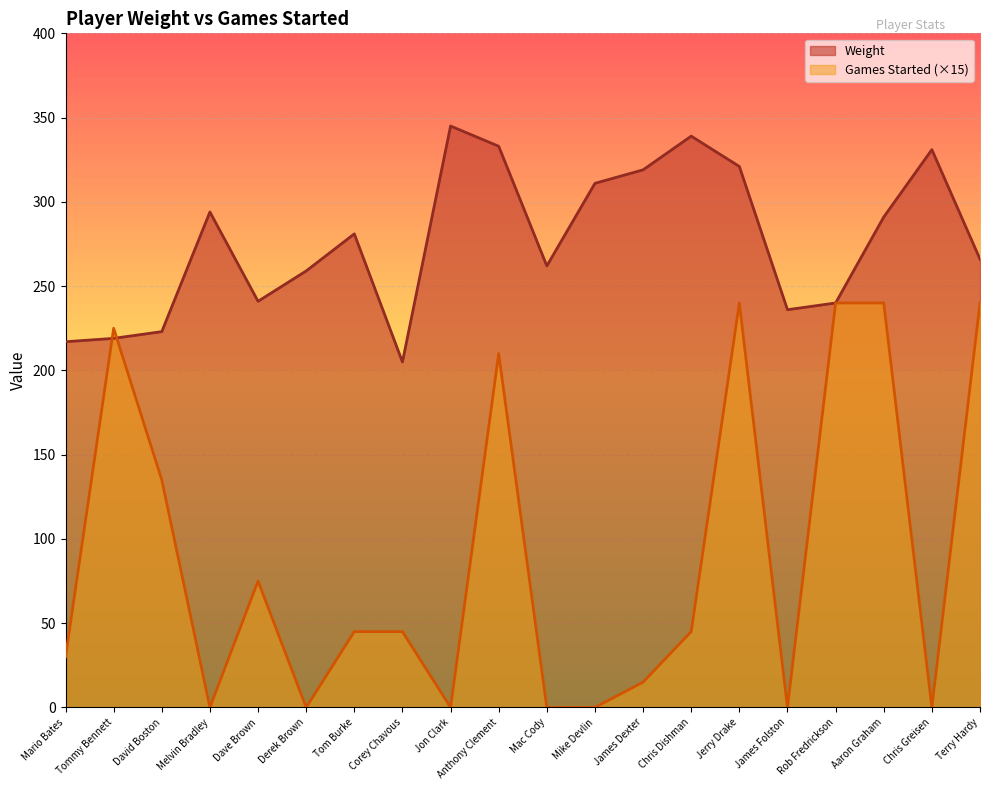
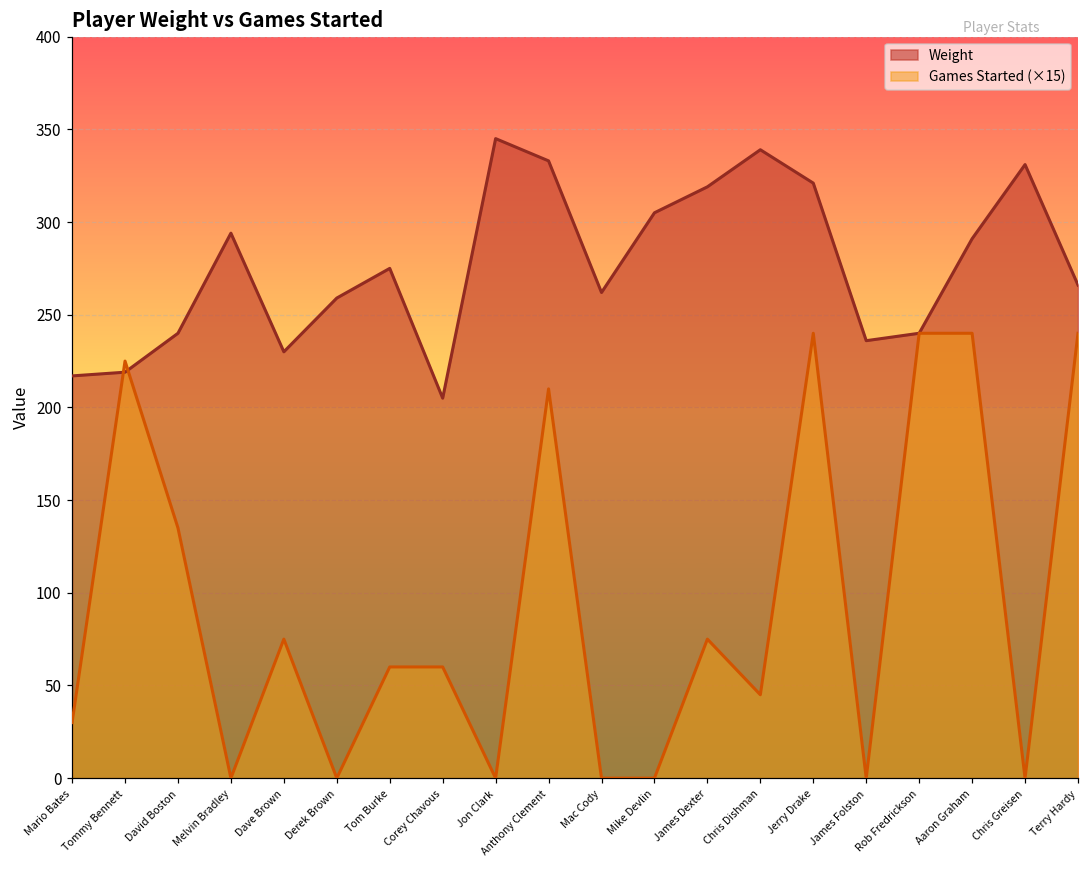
Weight, David Boston: 223 -> 240
Weight, Dave Brown: 241 -> 230
Weight, Tom Burke: 281 -> 275
Games Started (×15), Tom Burke: 45 -> 60
Games Started (×15), Corey Chavous: 45 -> 60
Weight, Mike Devlin: 311 -> 305
Games Started (×15), James Dexter: 15 -> 75
